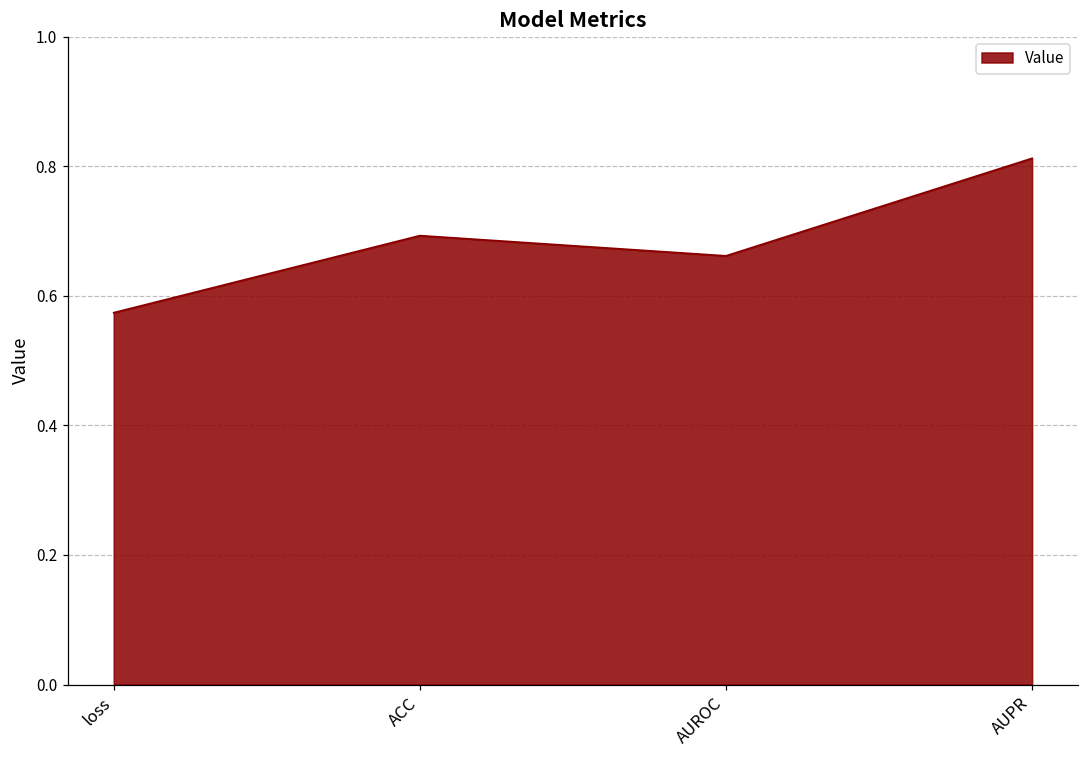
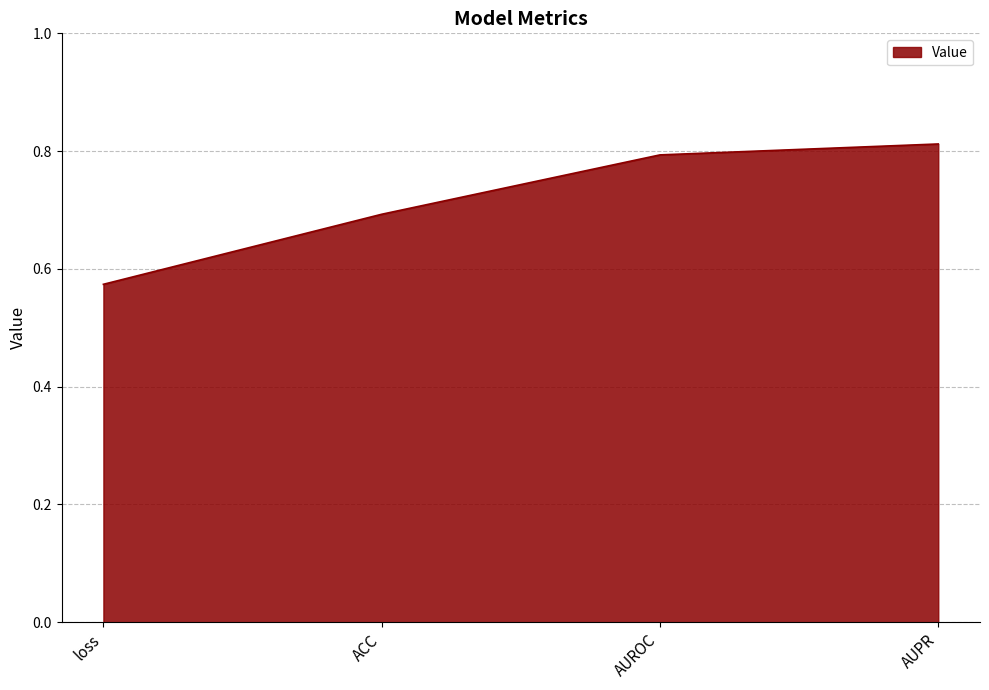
AUROC: 0.66 -> 0.79
